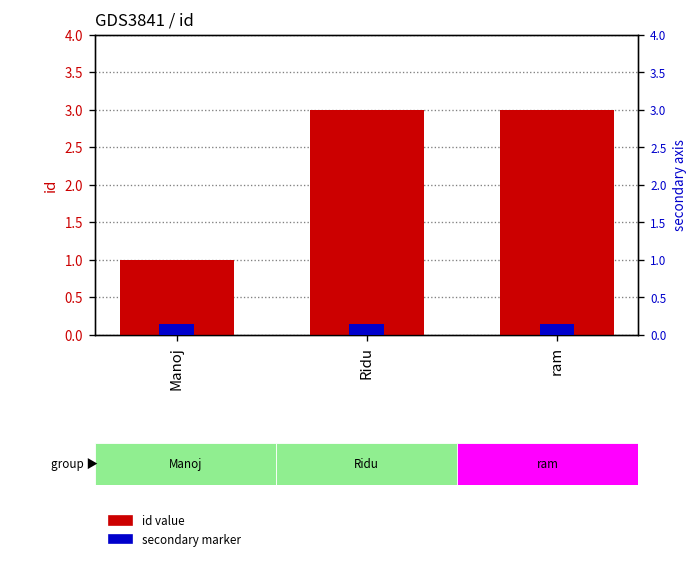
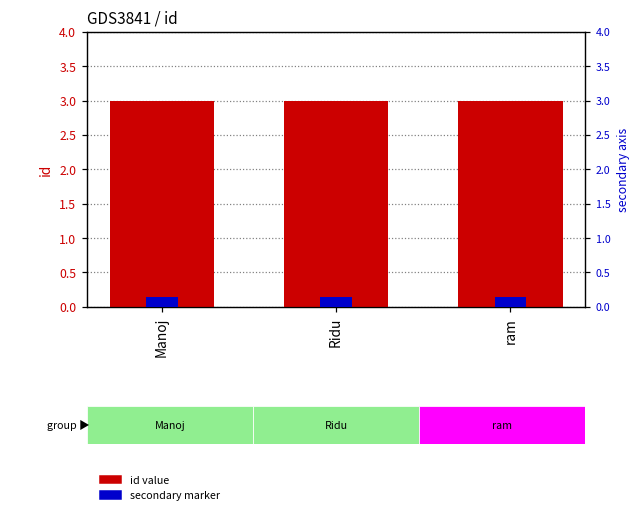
id value, Manoj: 1 -> 3
